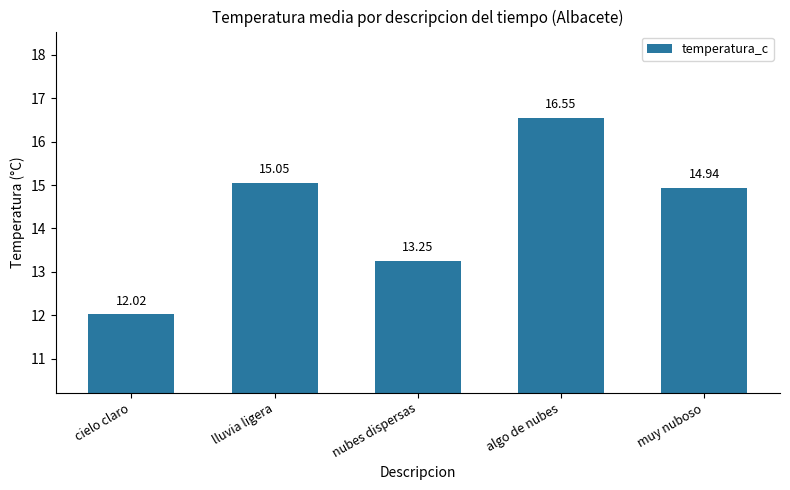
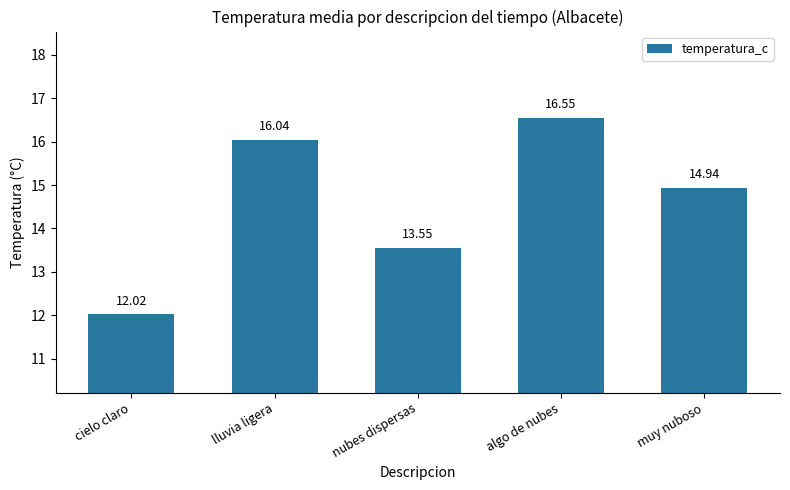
lluvia ligera: 15.05 -> 16.04
nubes dispersas: 13.25 -> 13.55
